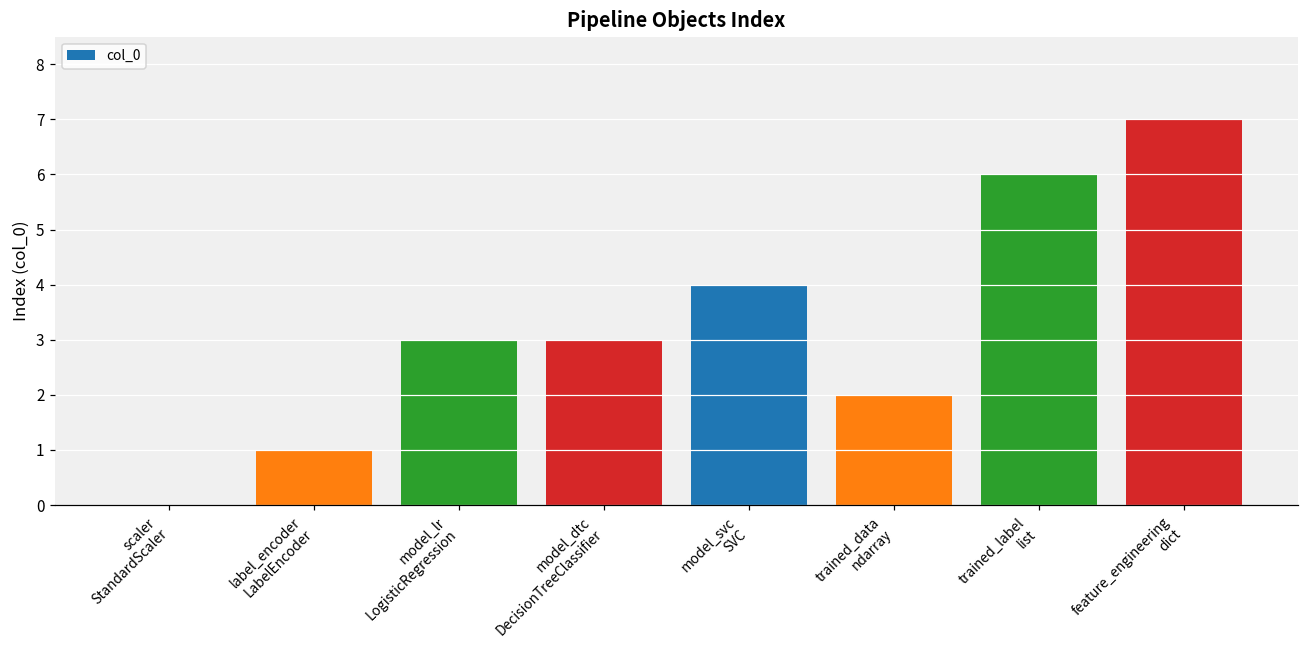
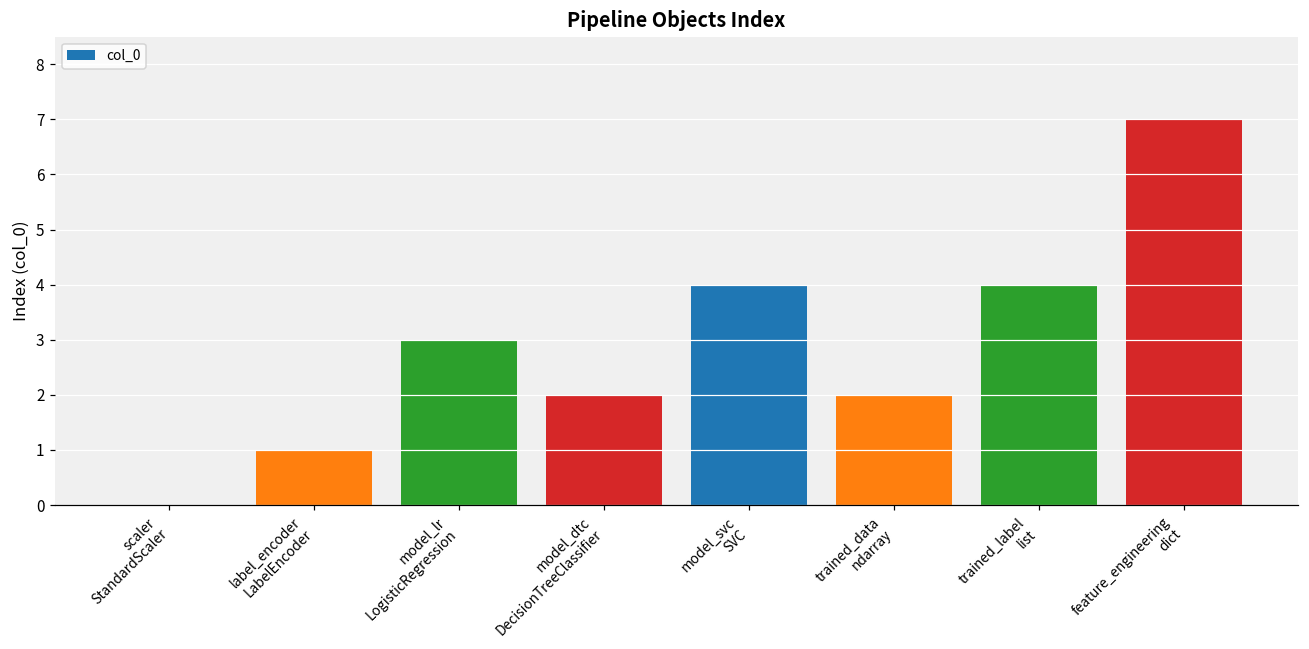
model_dtc DecisionTreeClassifier: 3 -> 2
trained_label list: 6 -> 4
